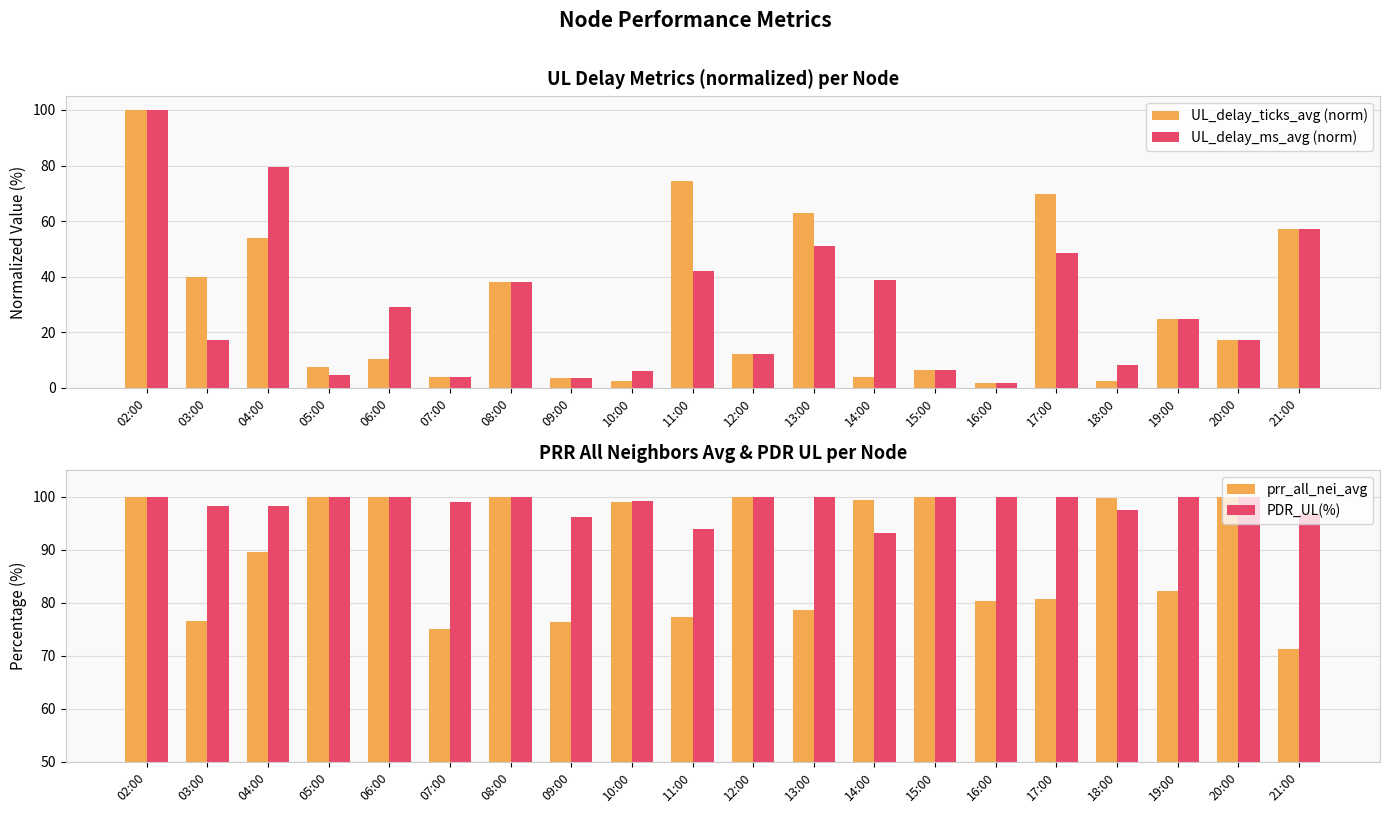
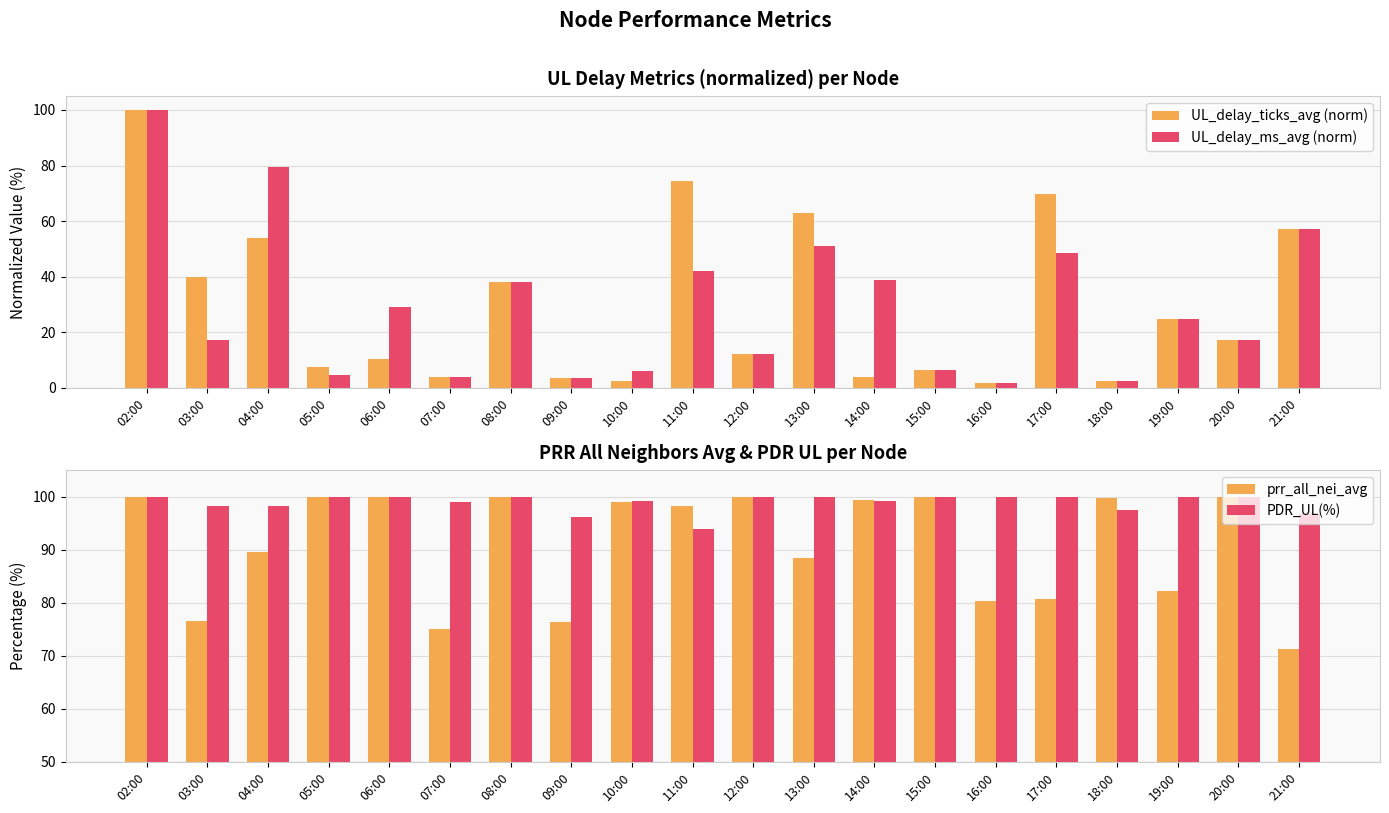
UL Delay Metrics (normalized) per Node, UL_delay_ms_avg (norm), 18:00: 8 -> 2
PRR All Neighbors Avg & PDR UL per Node, prr_all_nei_avg, 11:00: 77 -> 98
PRR All Neighbors Avg & PDR UL per Node, prr_all_nei_avg, 13:00: 79 -> 88
PRR All Neighbors Avg & PDR UL per Node, PDR_UL(%), 14:00: 93 -> 99
